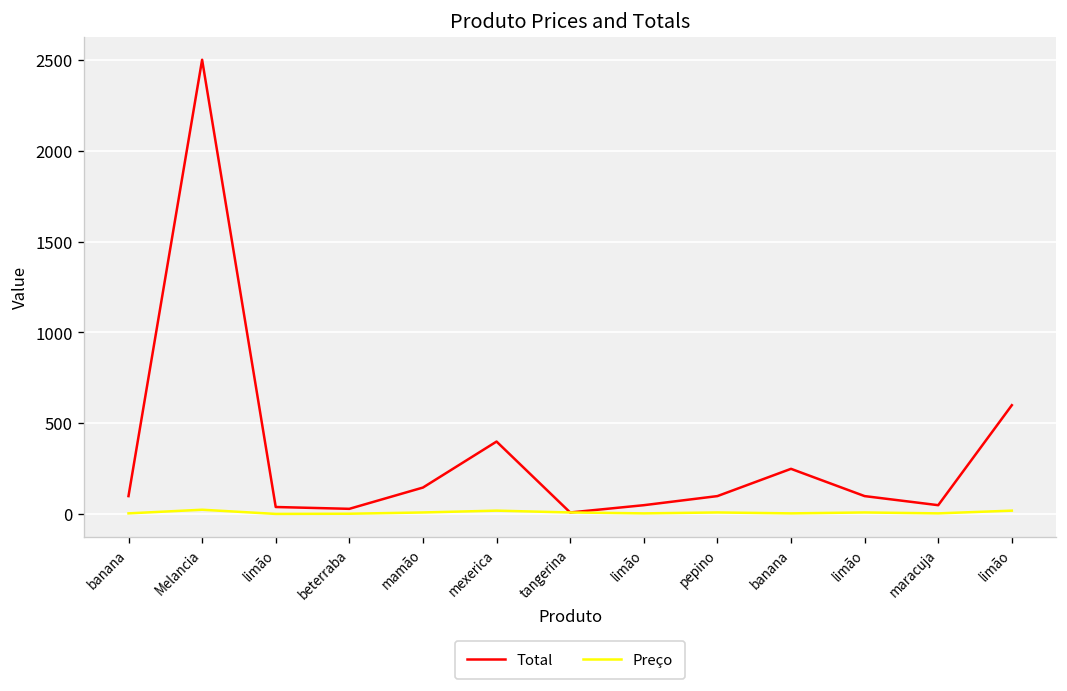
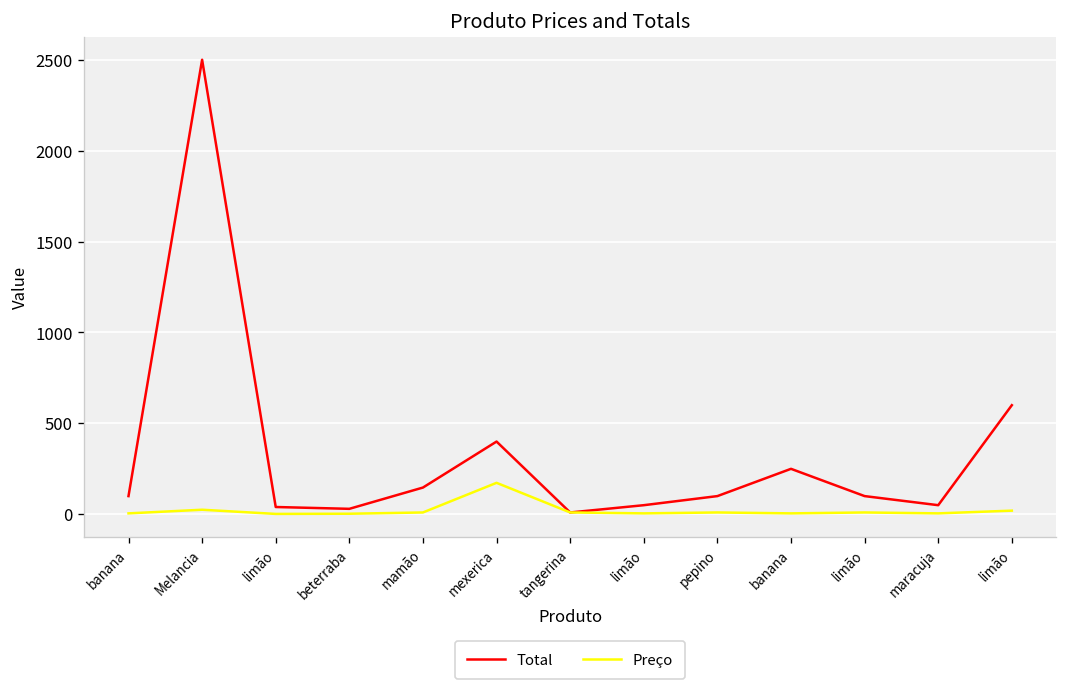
Preço, mexerica: 20 -> 170
